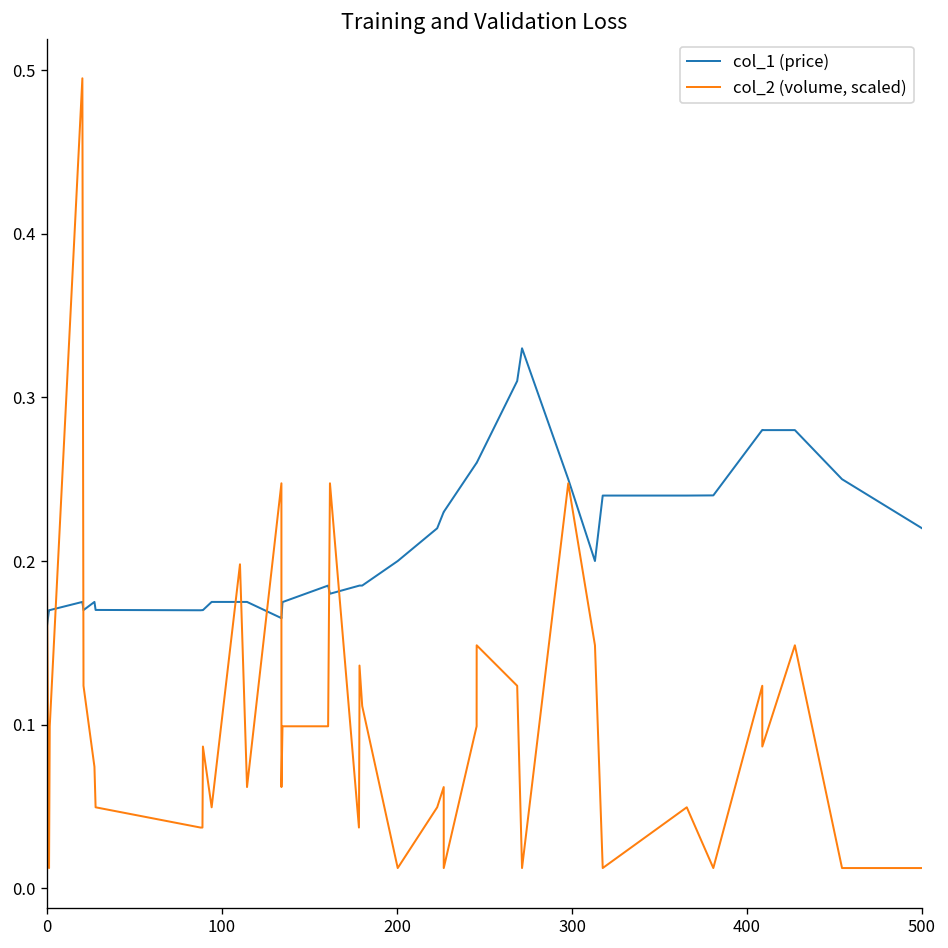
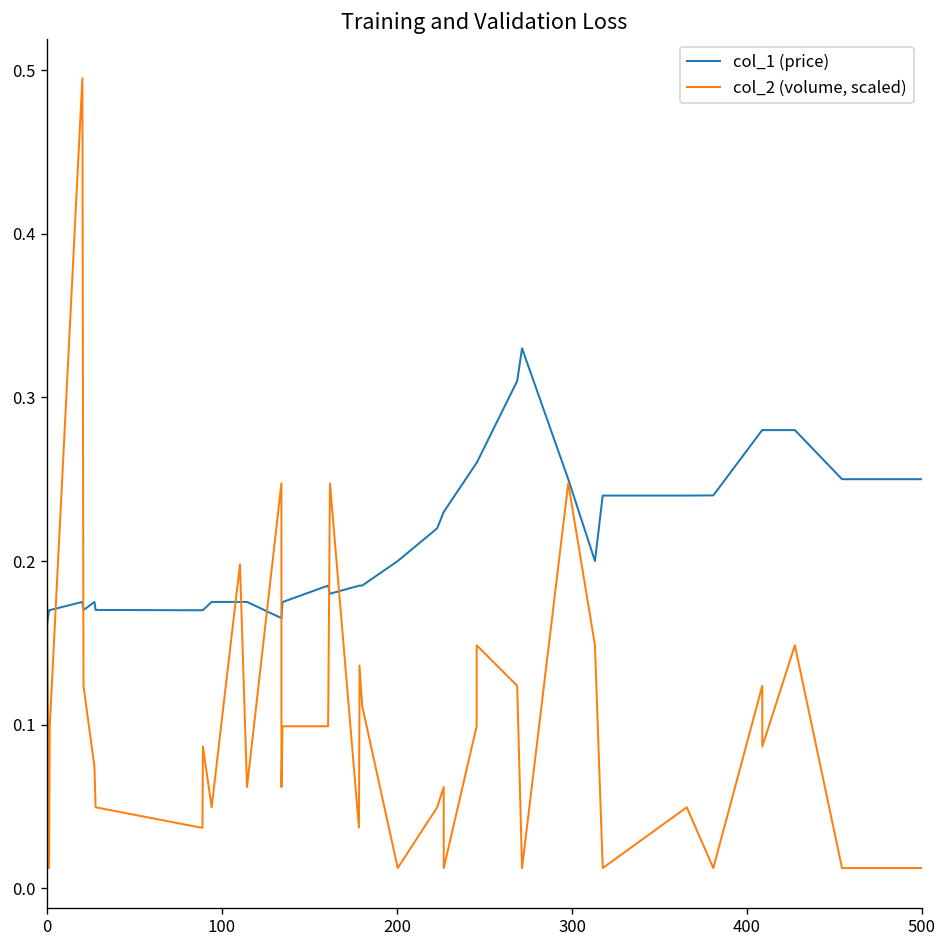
col_1 (price), 500: 0.22 -> 0.25
